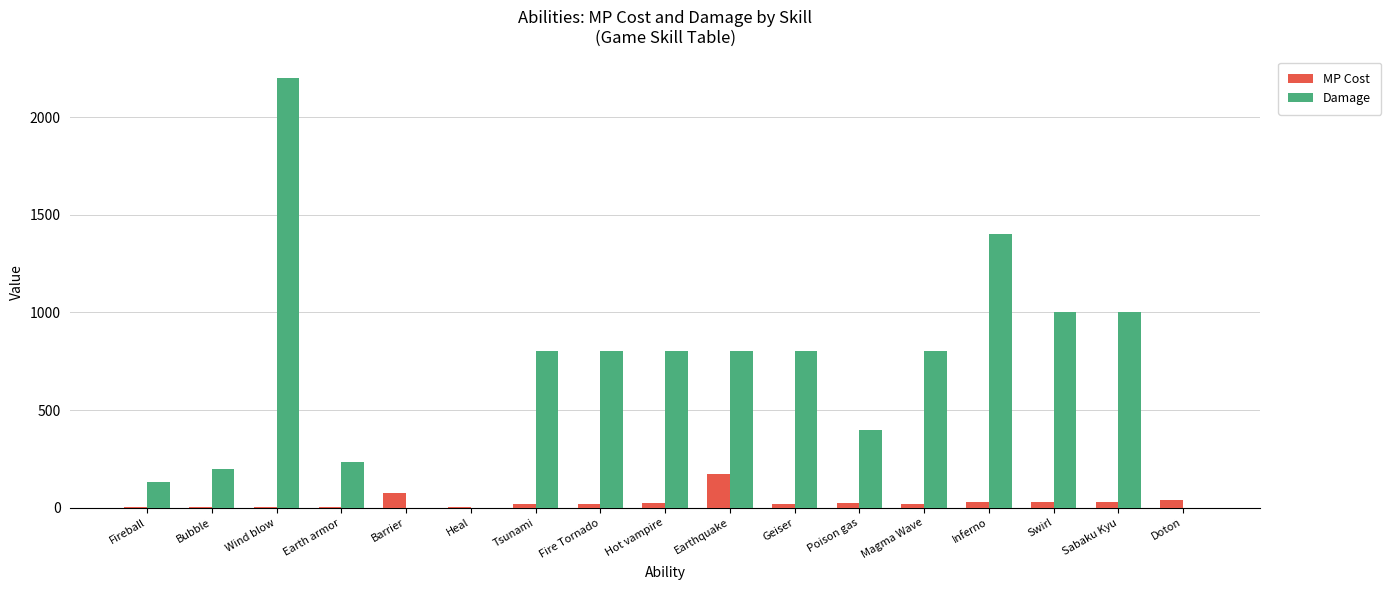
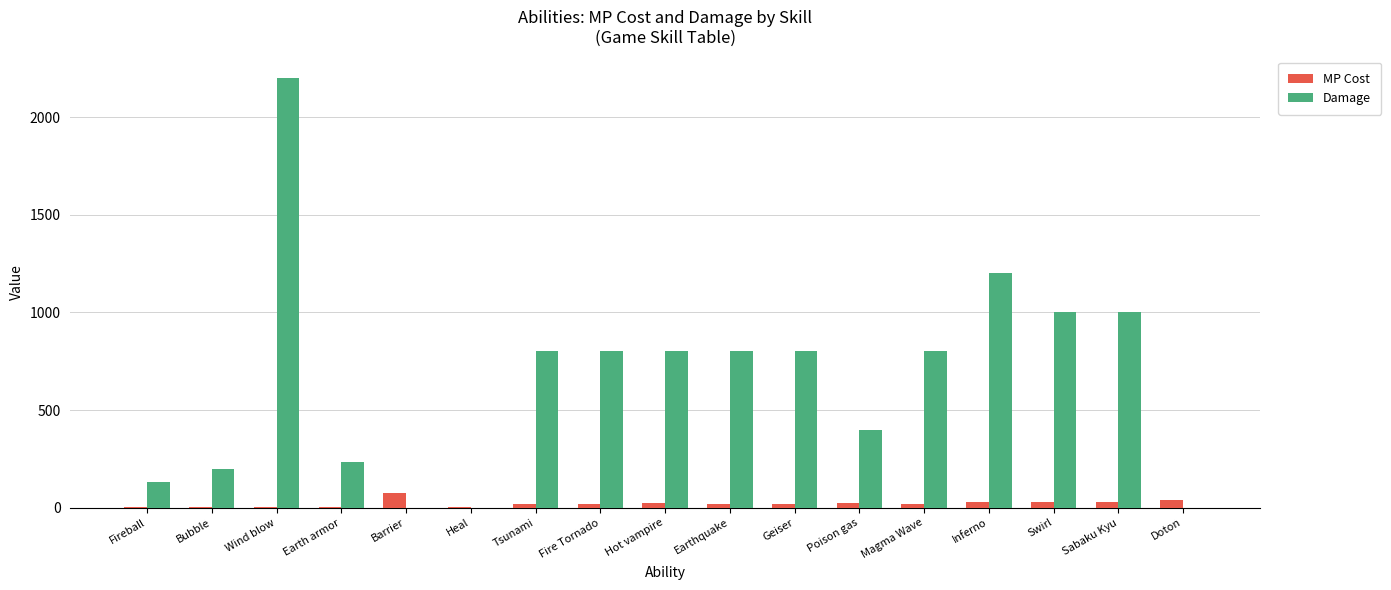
MP Cost, Earthquake: 170 -> 20
Damage, Inferno: 1400 -> 1200
